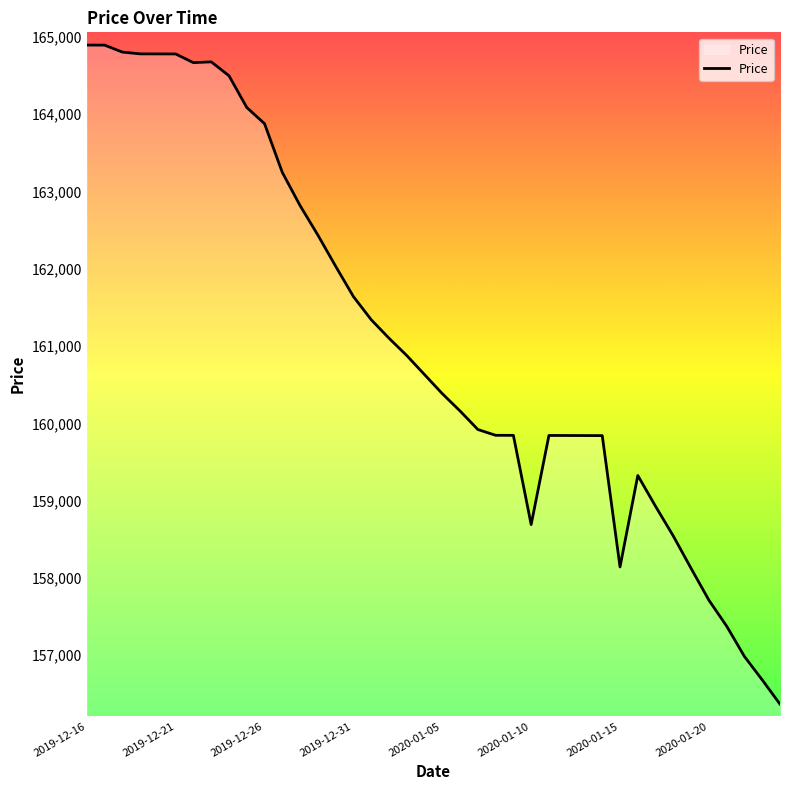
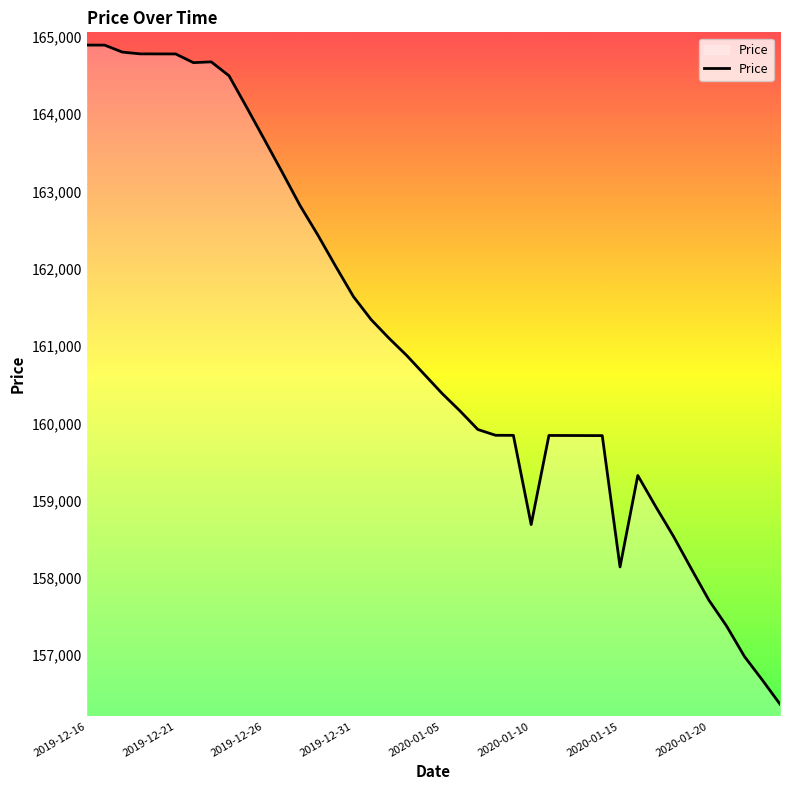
2019-12-26: 163,900 -> 163,700
